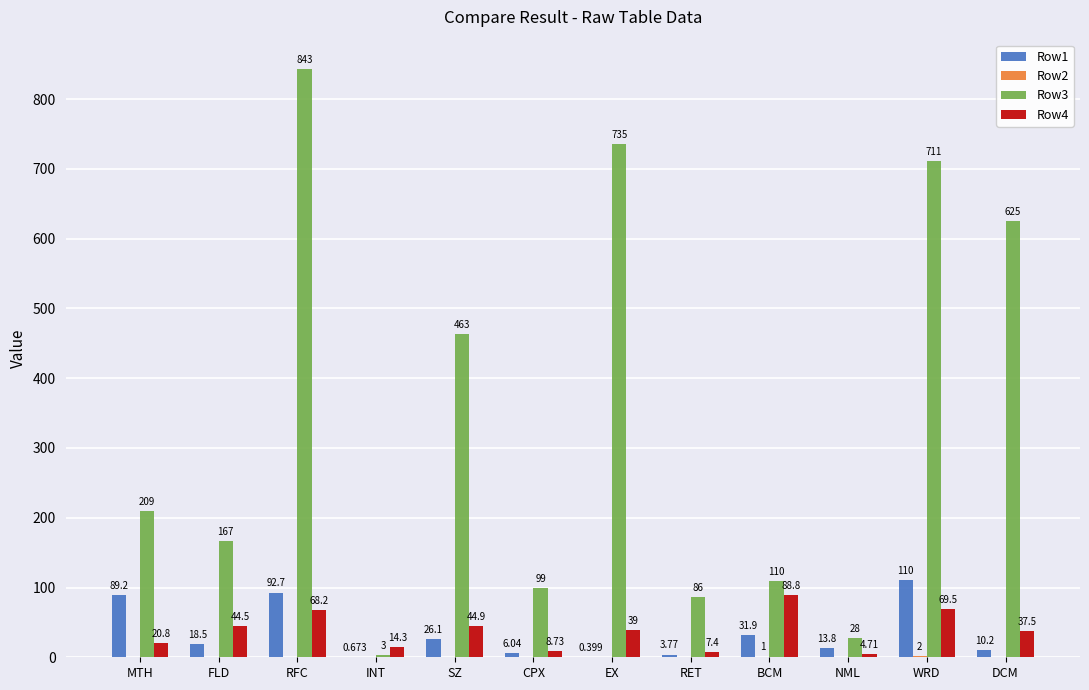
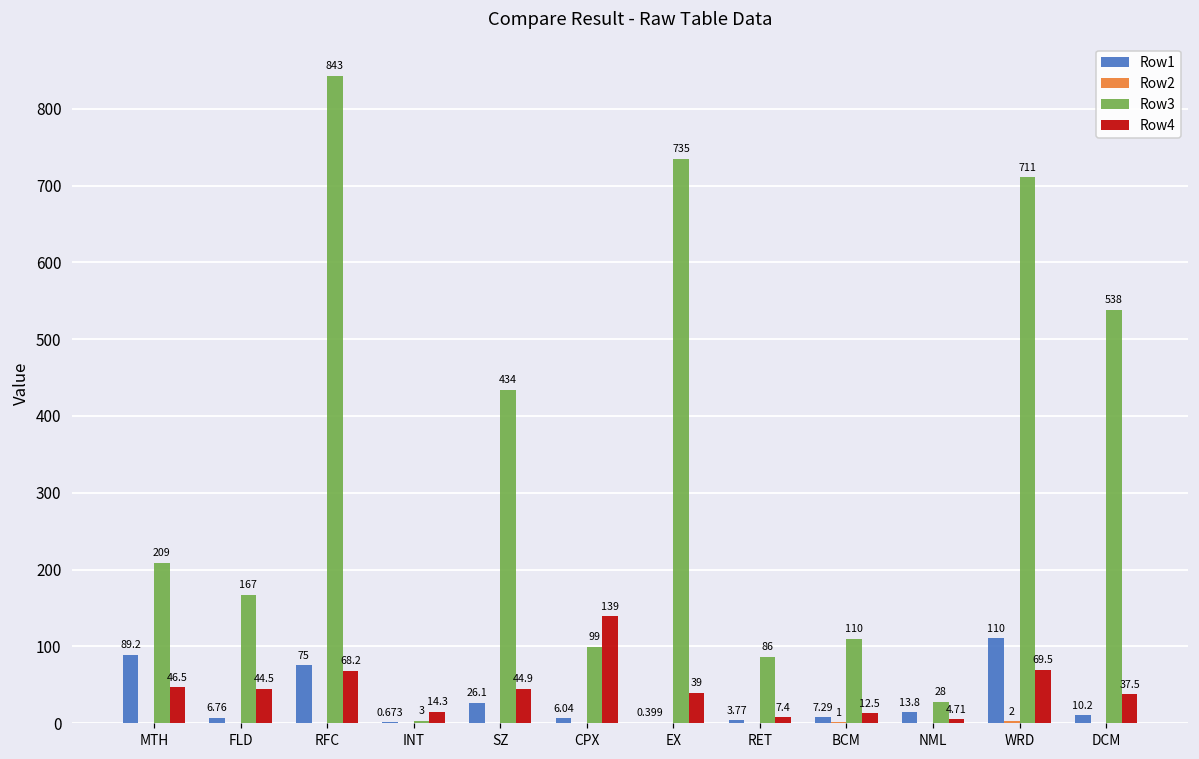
Row4, MTH: 20.8 -> 46.5
Row1, FLD: 18.5 -> 6.76
Row1, RFC: 92.7 -> 75
Row3, SZ: 463 -> 434
Row4, CPX: 8.73 -> 139
Row1, BCM: 31.9 -> 7.29
Row4, BCM: 88.8 -> 12.5
Row3, DCM: 625 -> 538
